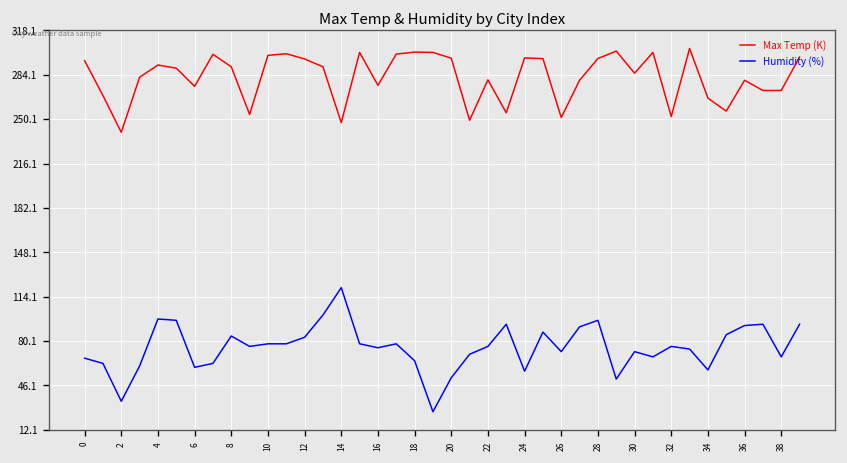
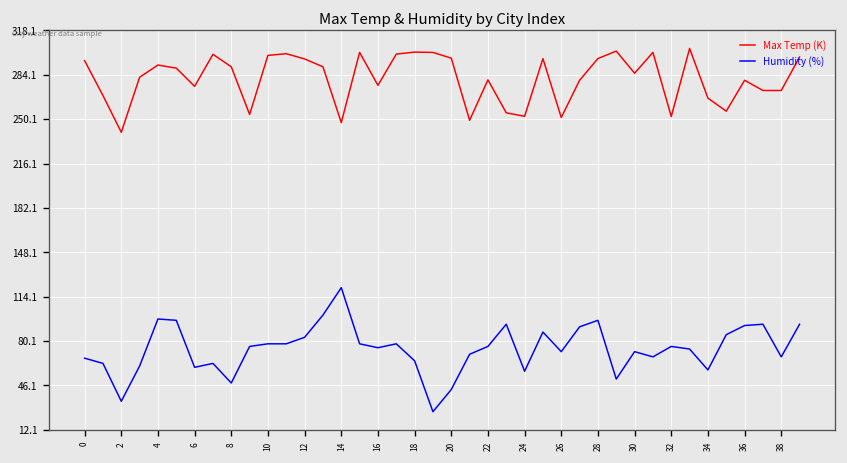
Humidity (%), 8: 84 -> 48
Humidity (%), 20: 52 -> 43
Max Temp (K), 24: 297 -> 252
